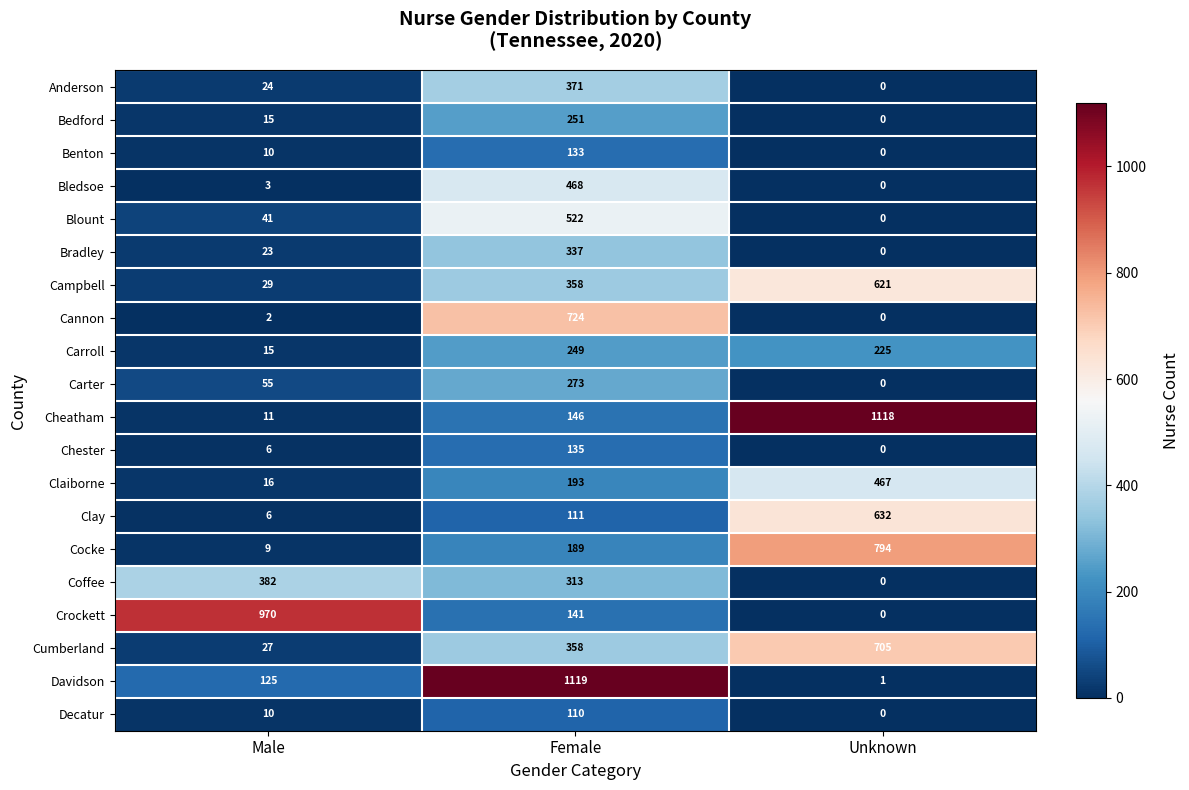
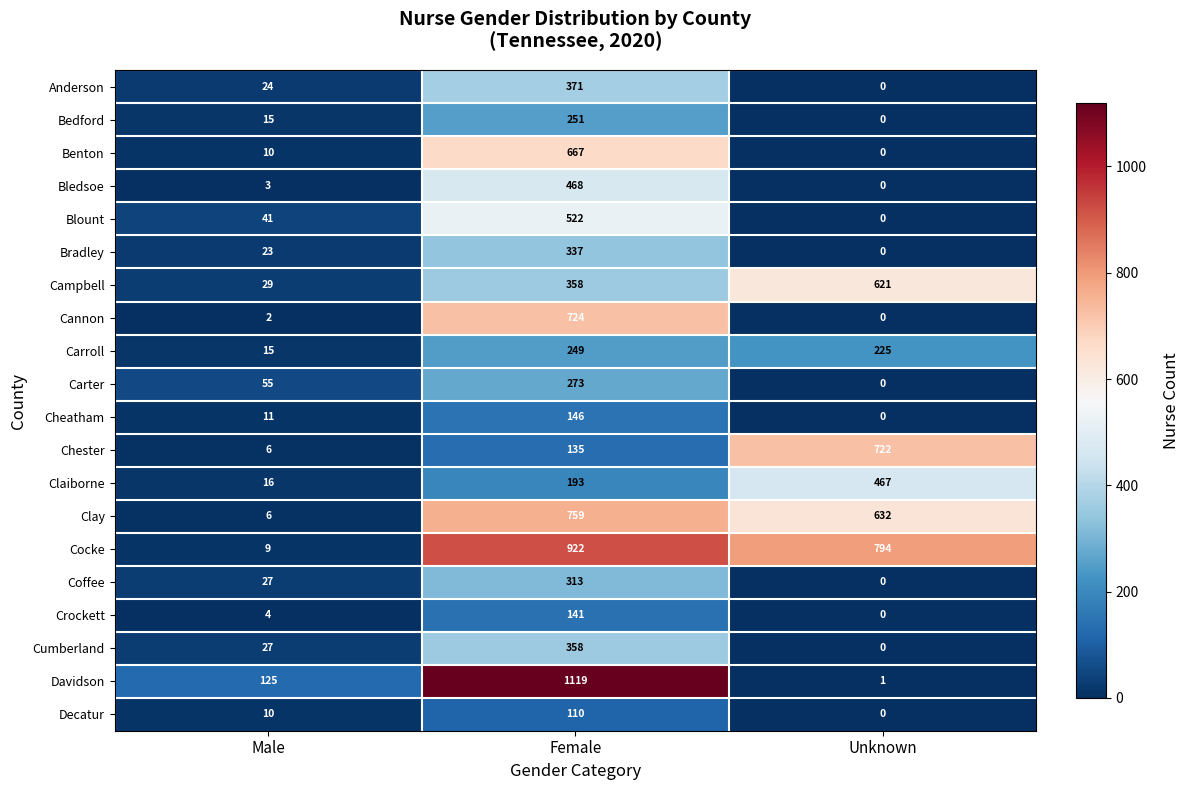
Benton, Female: 133 -> 667
Cheatham, Unknown: 1118 -> 0
Chester, Unknown: 0 -> 722
Clay, Female: 111 -> 759
Cocke, Female: 189 -> 922
Coffee, Male: 382 -> 27
Crockett, Male: 970 -> 4
Cumberland, Unknown: 705 -> 0
